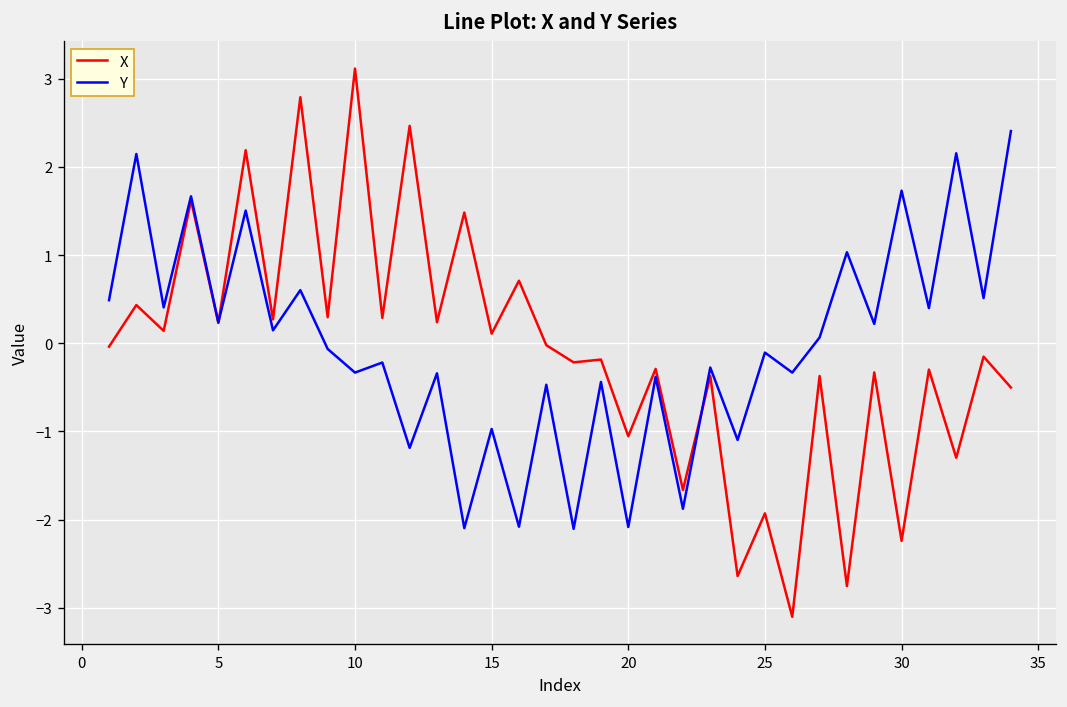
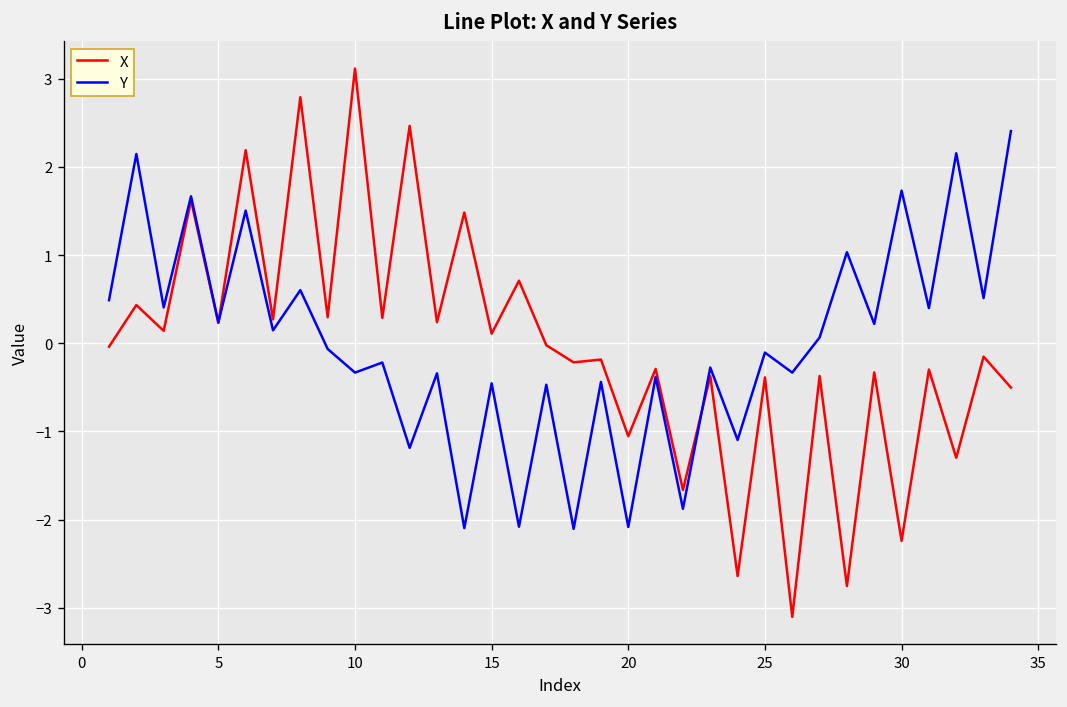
Y, 15: -1.0 -> -0.5
X, 25: -1.9 -> -0.4
